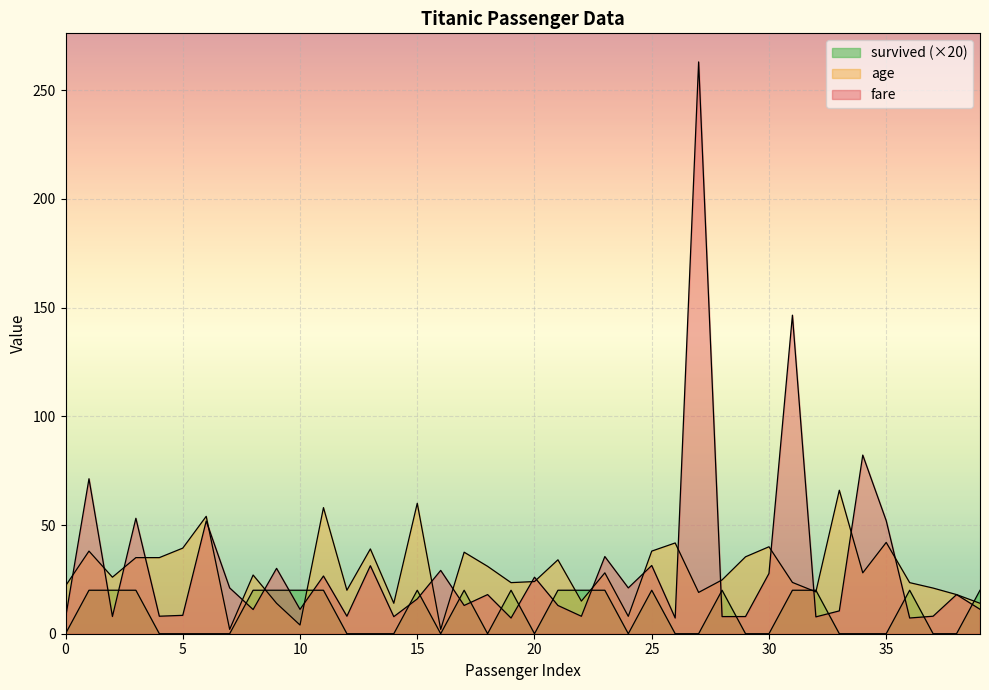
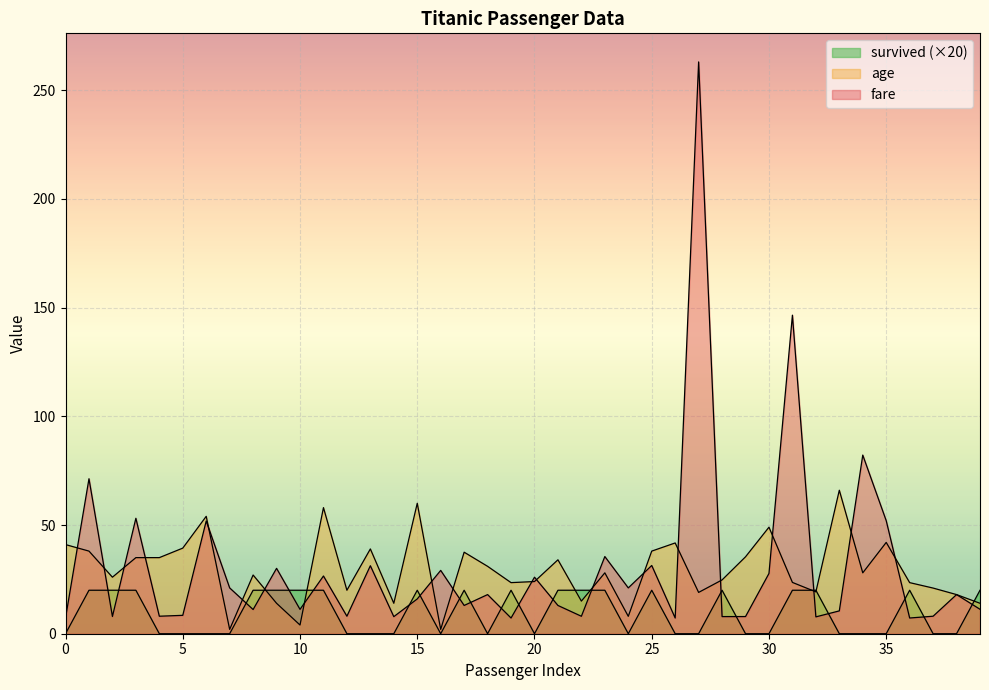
age, 0: 22 -> 41
age, 30: 40 -> 49
